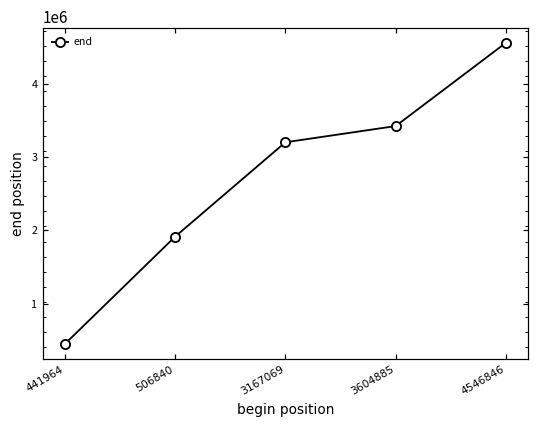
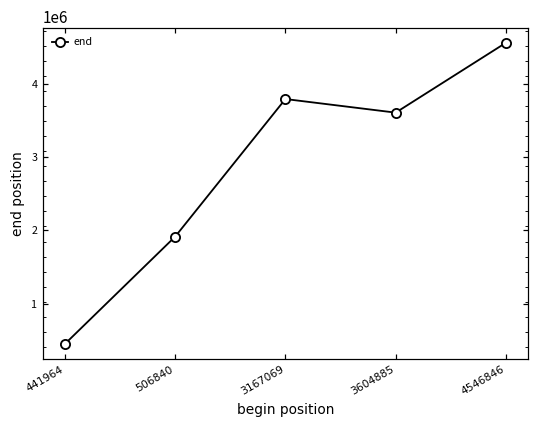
3167069: 3200000 -> 3800000
3604885: 3400000 -> 3600000
